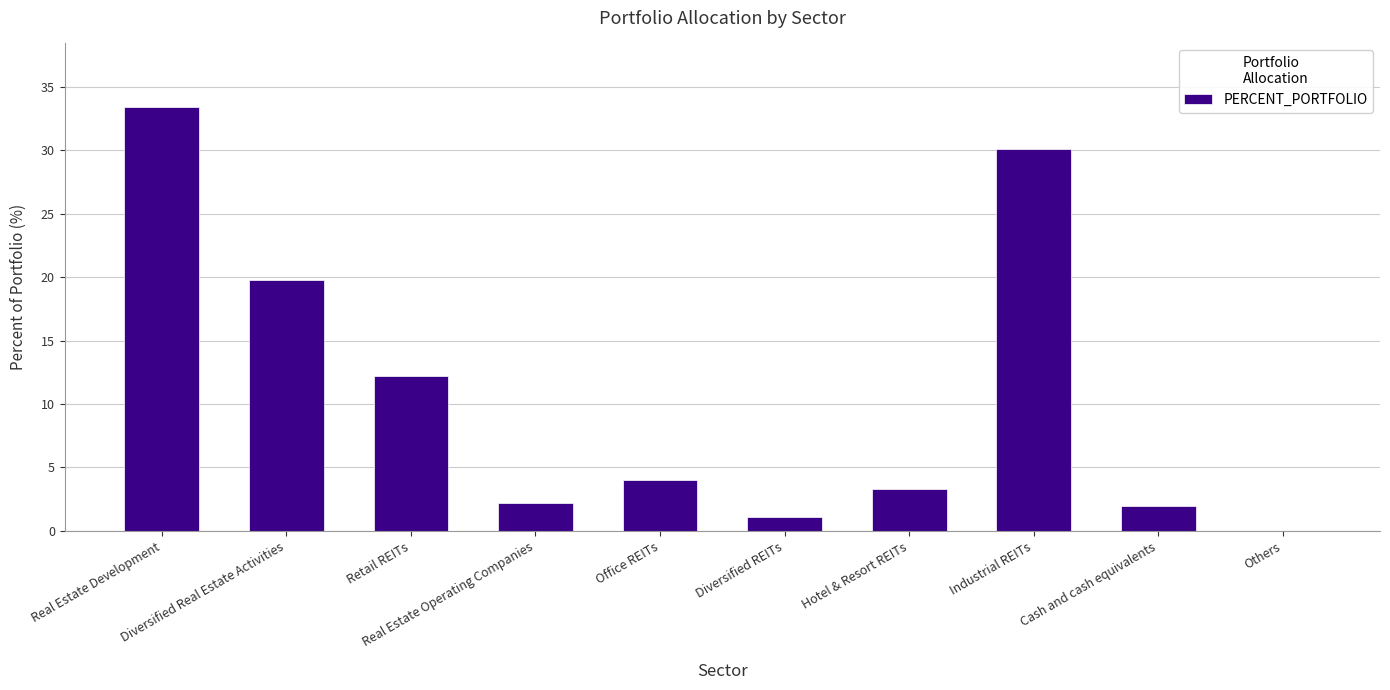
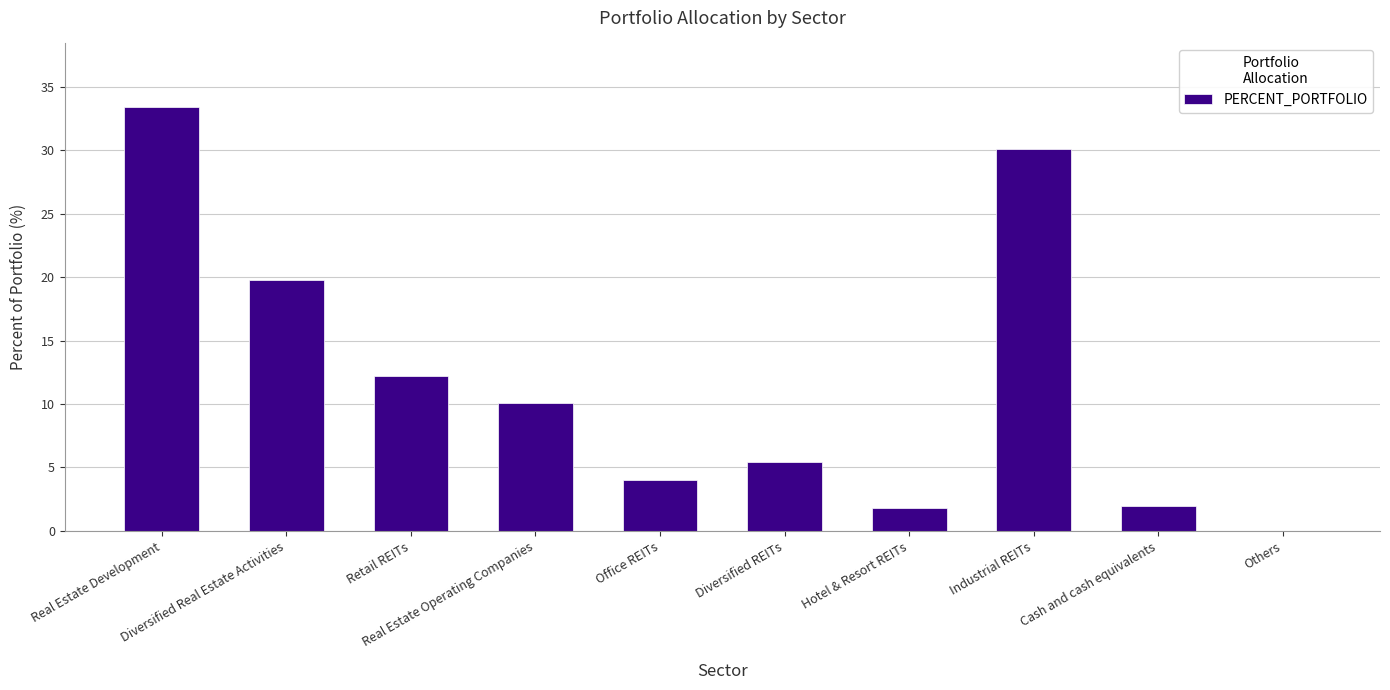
Real Estate Operating Companies: 2.2 -> 10.1
Diversified REITs: 1.1 -> 5.4
Hotel & Resort REITs: 3.3 -> 1.8
